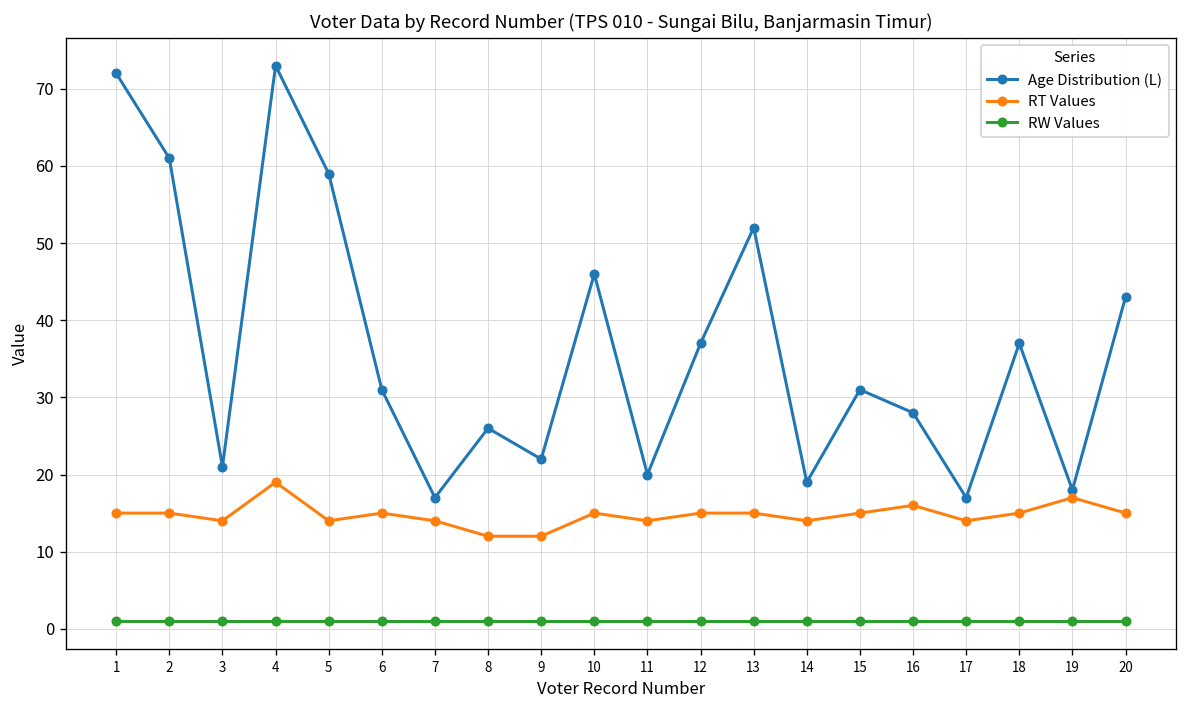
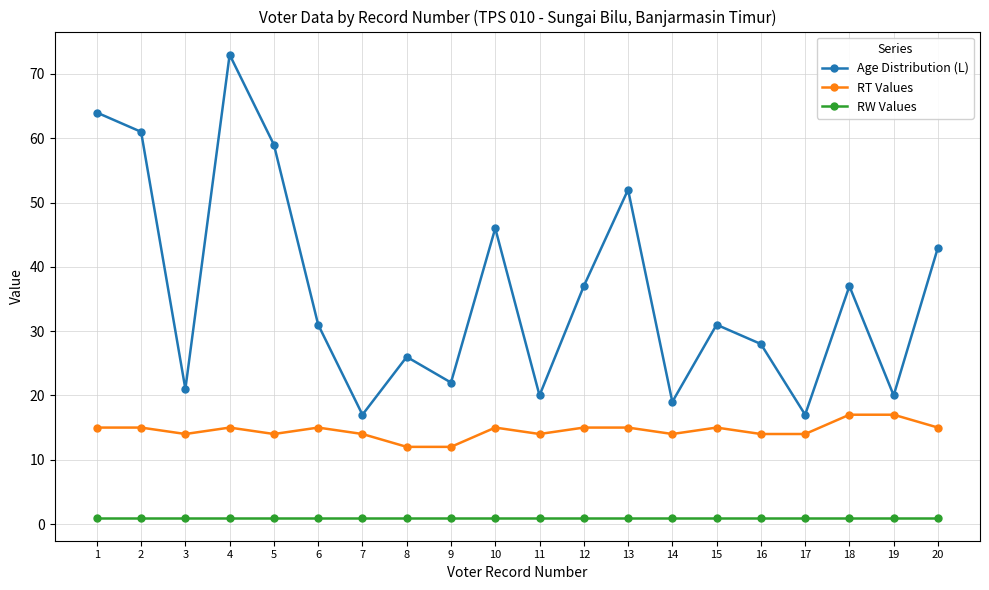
Age Distribution (L), 1: 72 -> 64
RT Values, 4: 19 -> 15
RT Values, 16: 16 -> 14
RT Values, 18: 15 -> 17
Age Distribution (L), 19: 18 -> 20
